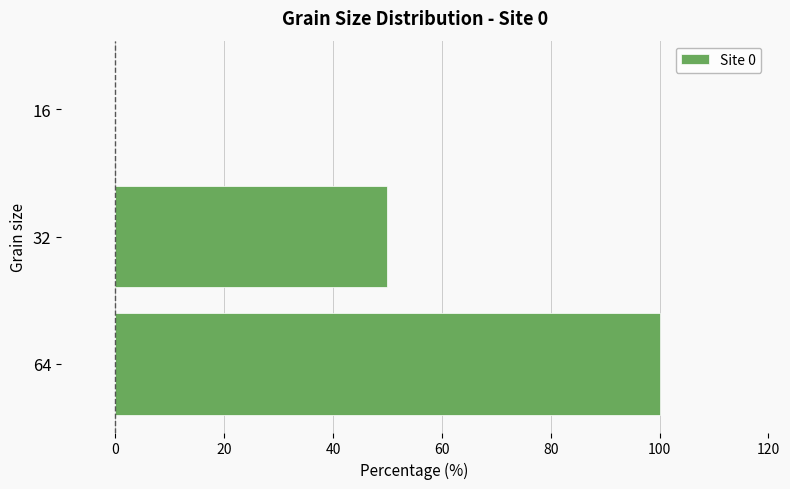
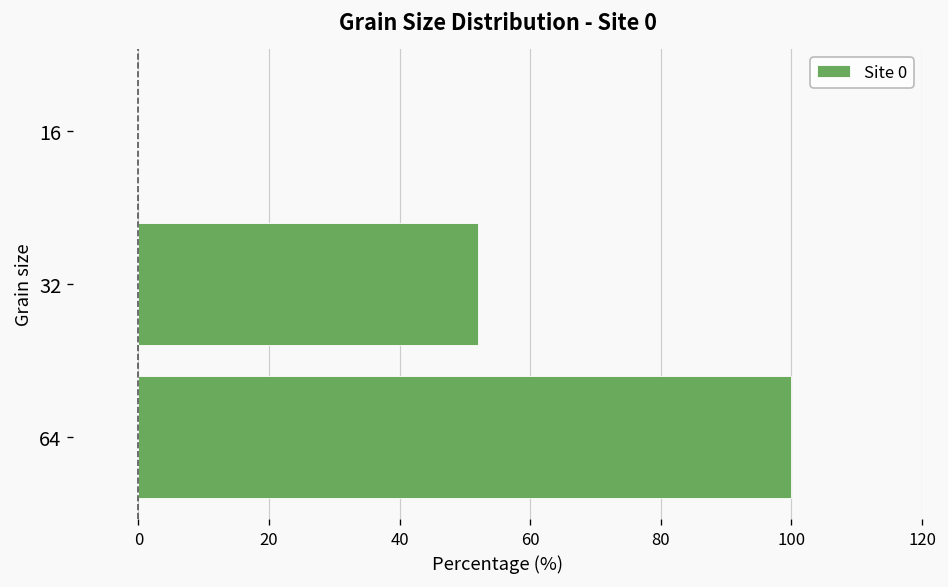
32: 50 -> 52
